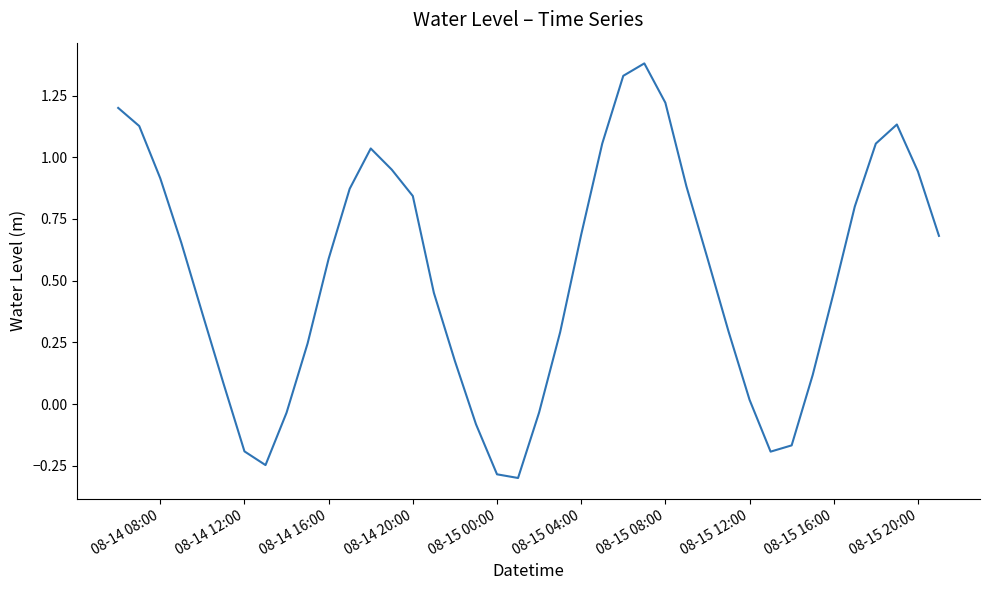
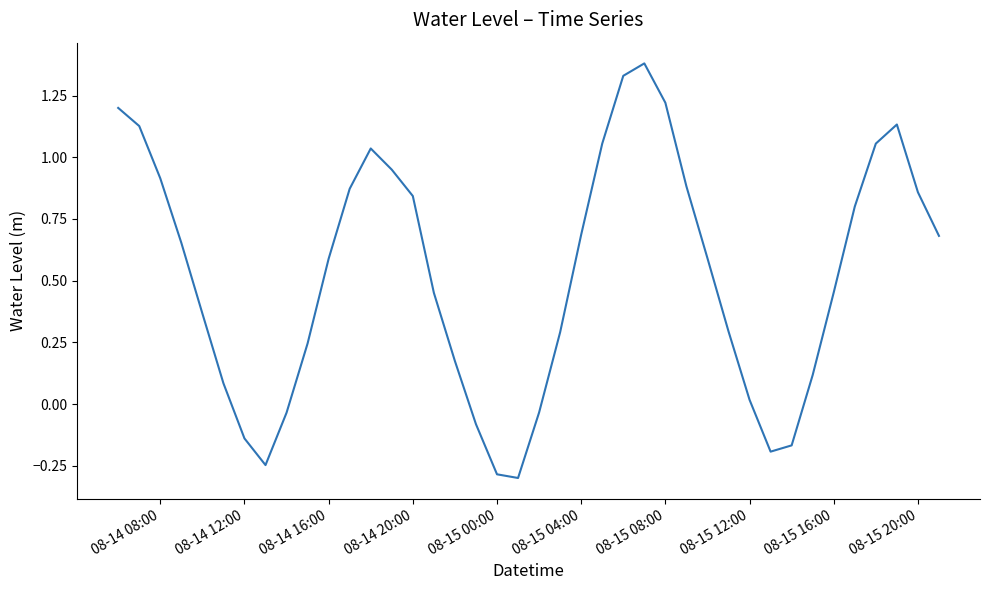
08-14 12:00: -0.19 -> -0.14
08-15 20:00: 0.94 -> 0.86
